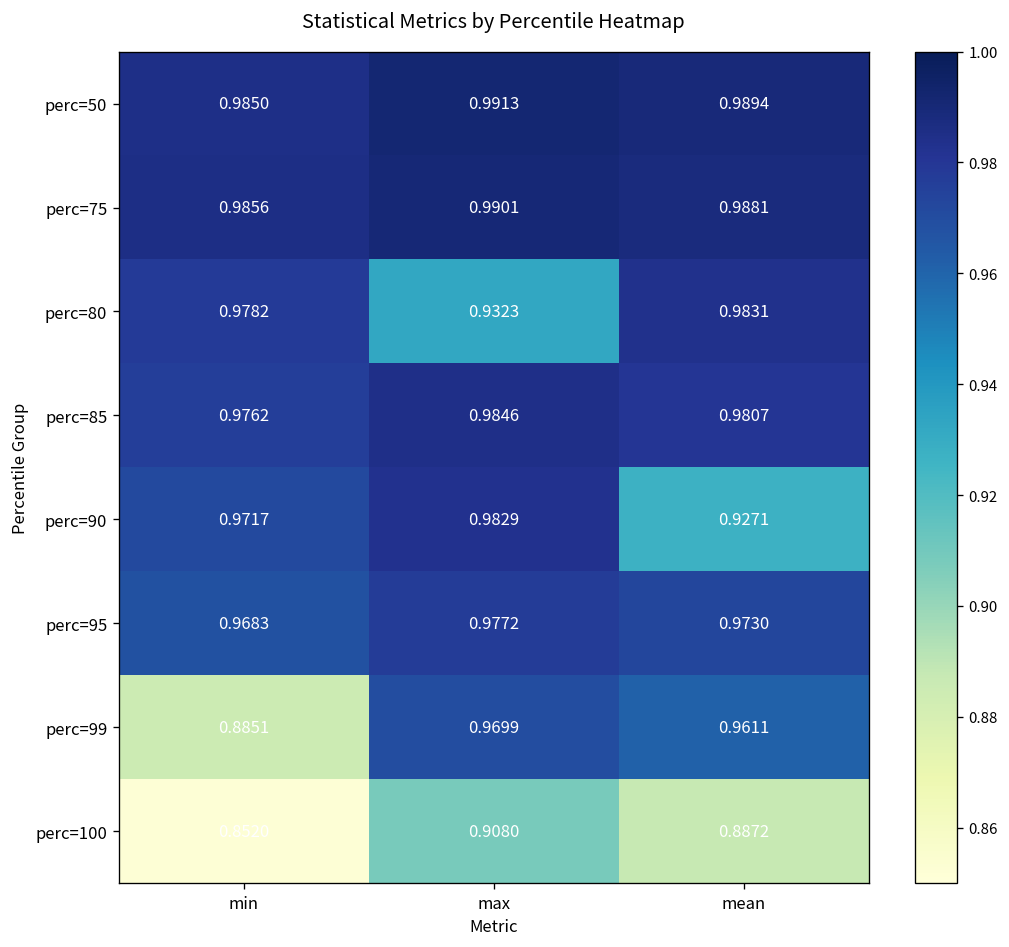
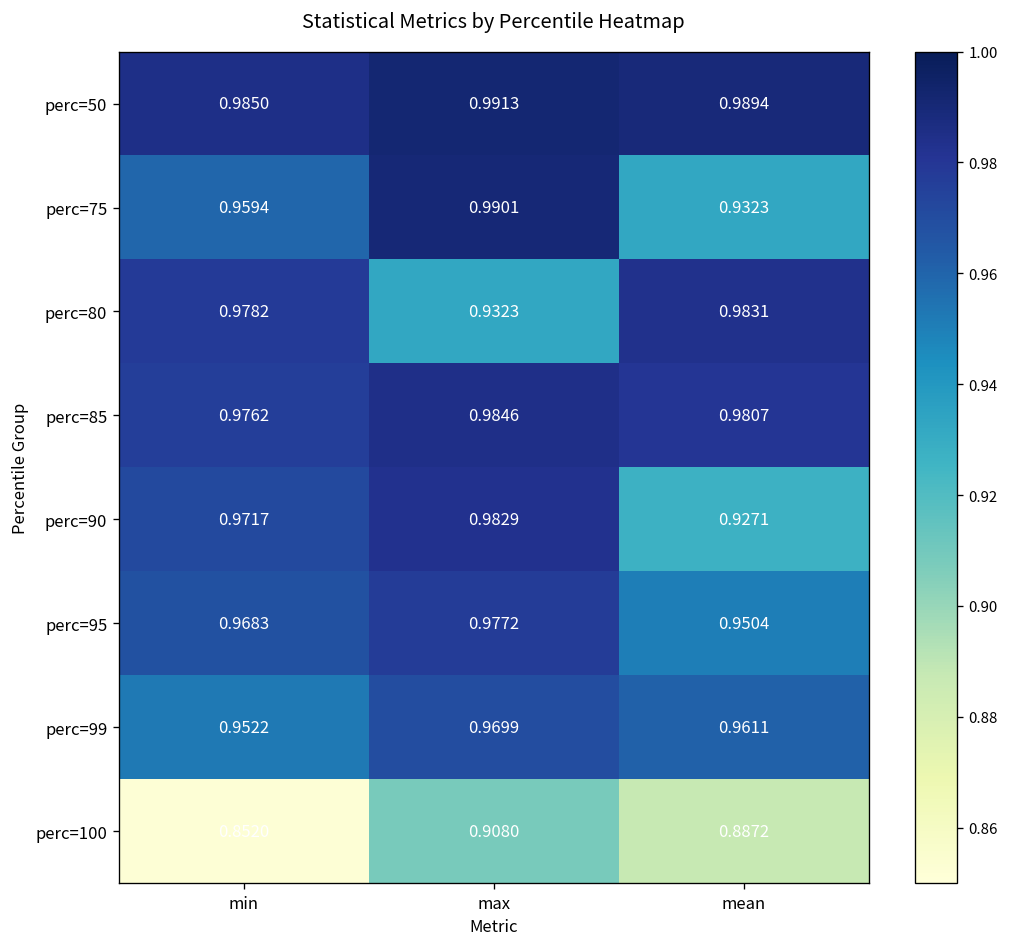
perc=75, min: 0.9856 -> 0.9594
perc=75, mean: 0.9881 -> 0.9323
perc=95, mean: 0.9730 -> 0.9504
perc=99, min: 0.8851 -> 0.9522
